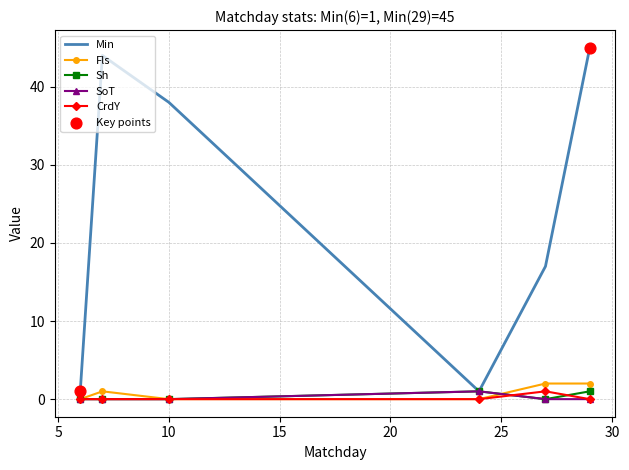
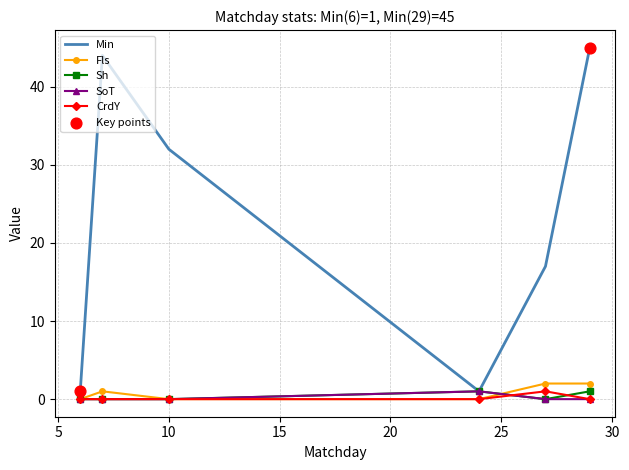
Min, 10: 38 -> 32
